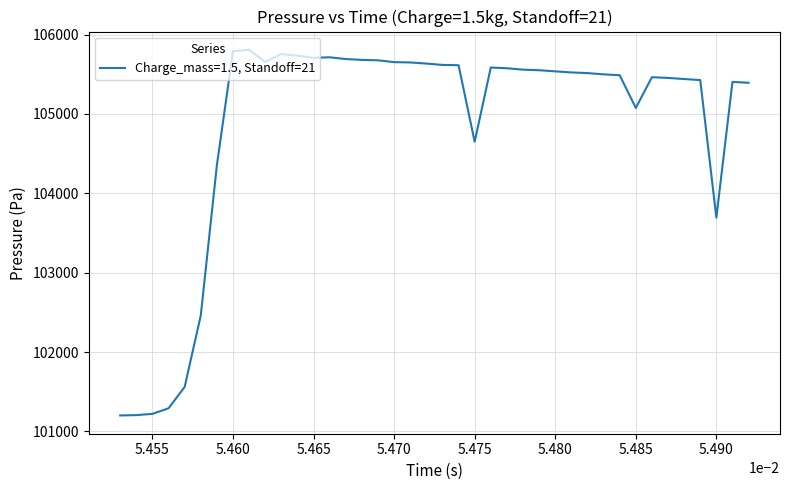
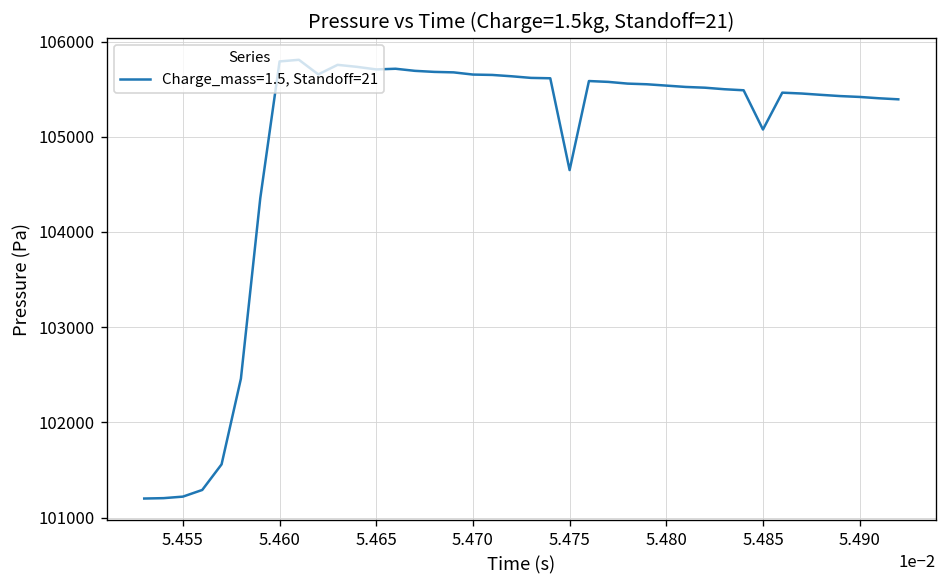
5.490: 103700 -> 105400
